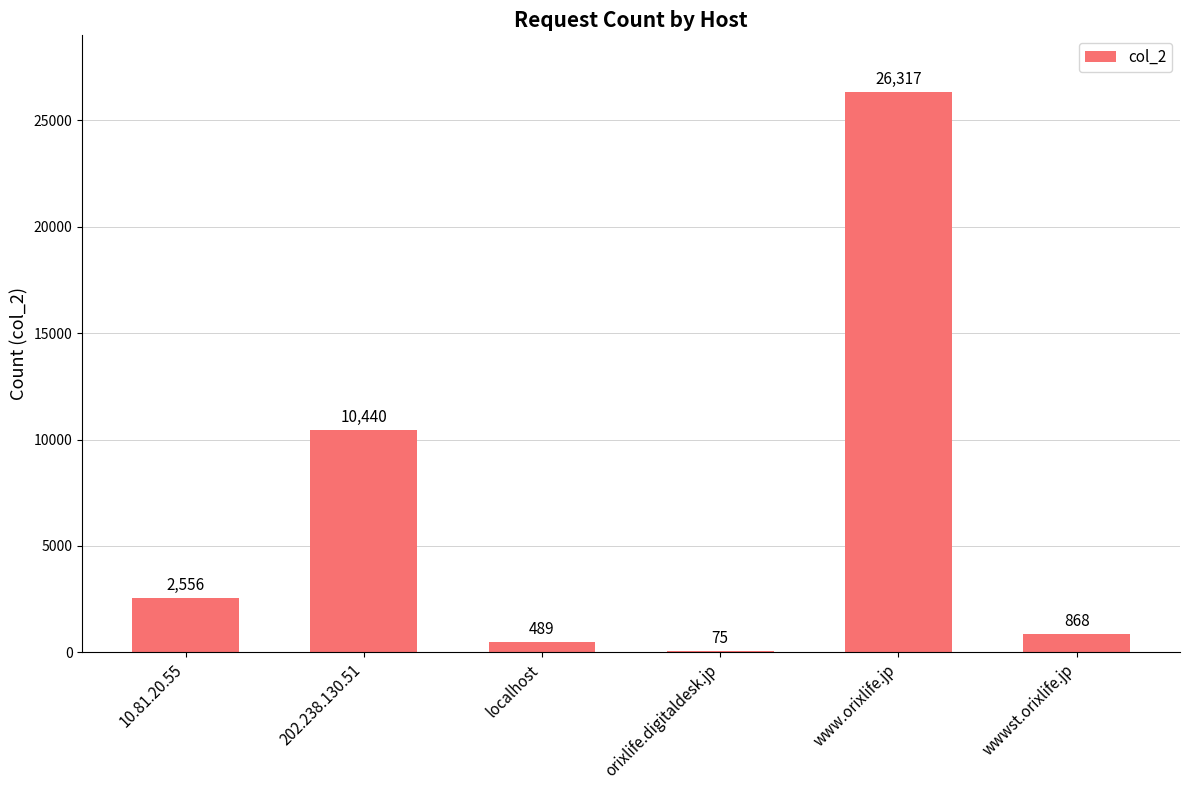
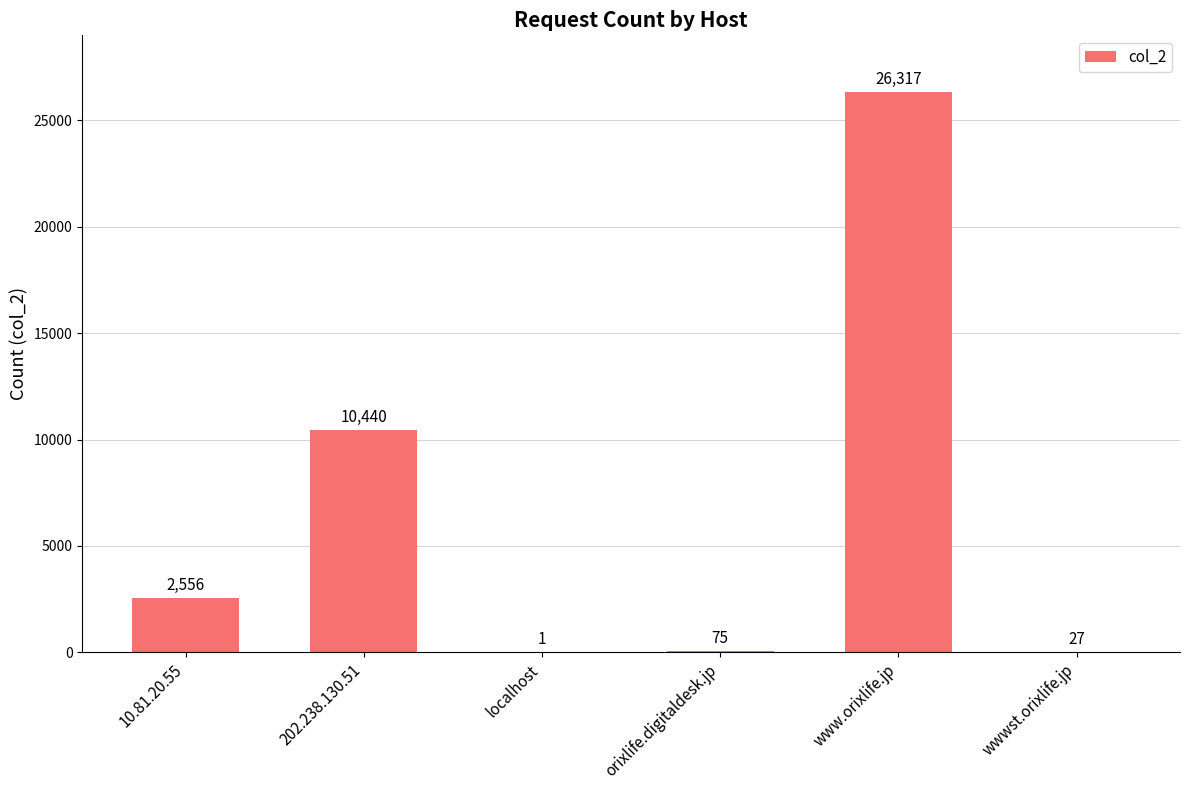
localhost: 489 -> 1
wwwst.orixlife.jp: 868 -> 27
